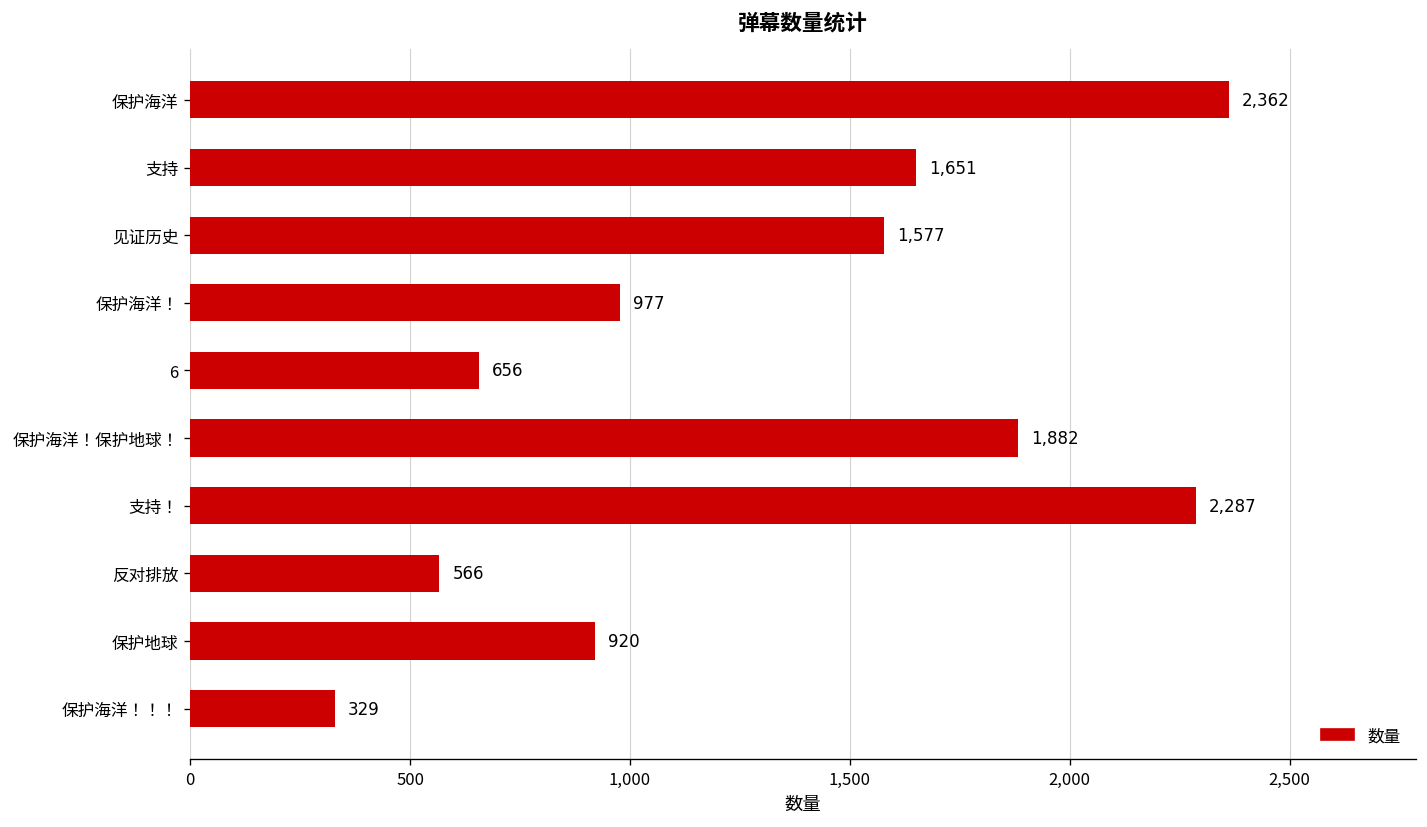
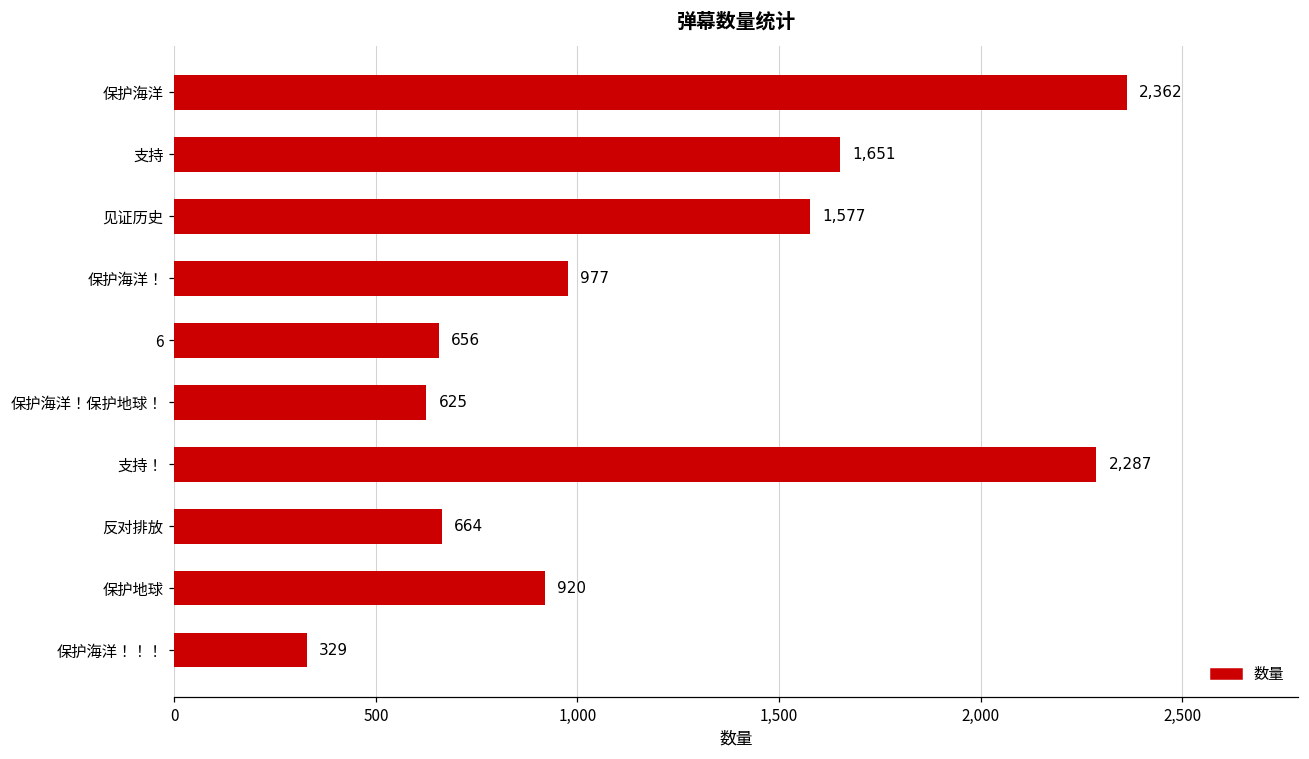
保护海洋！保护地球！: 1,882 -> 625
反对排放: 566 -> 664
